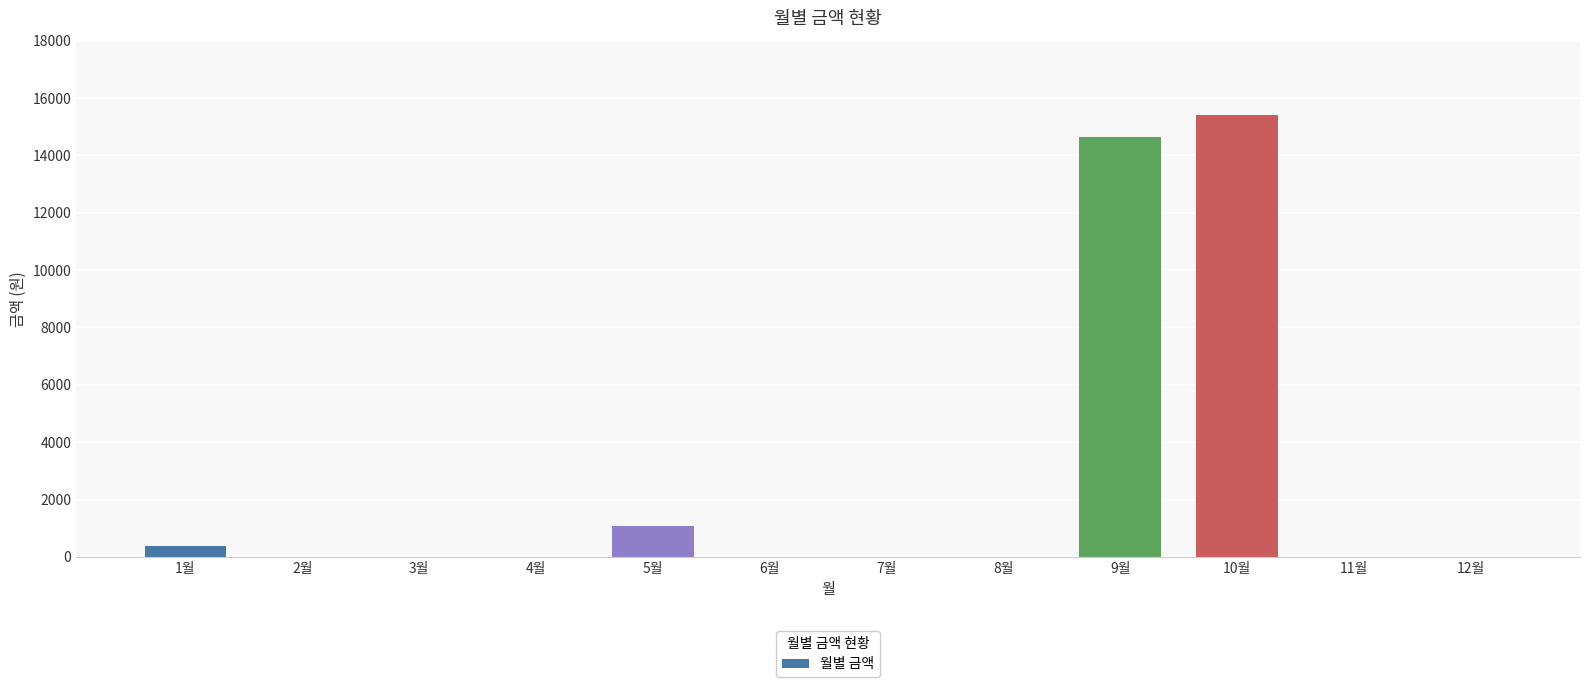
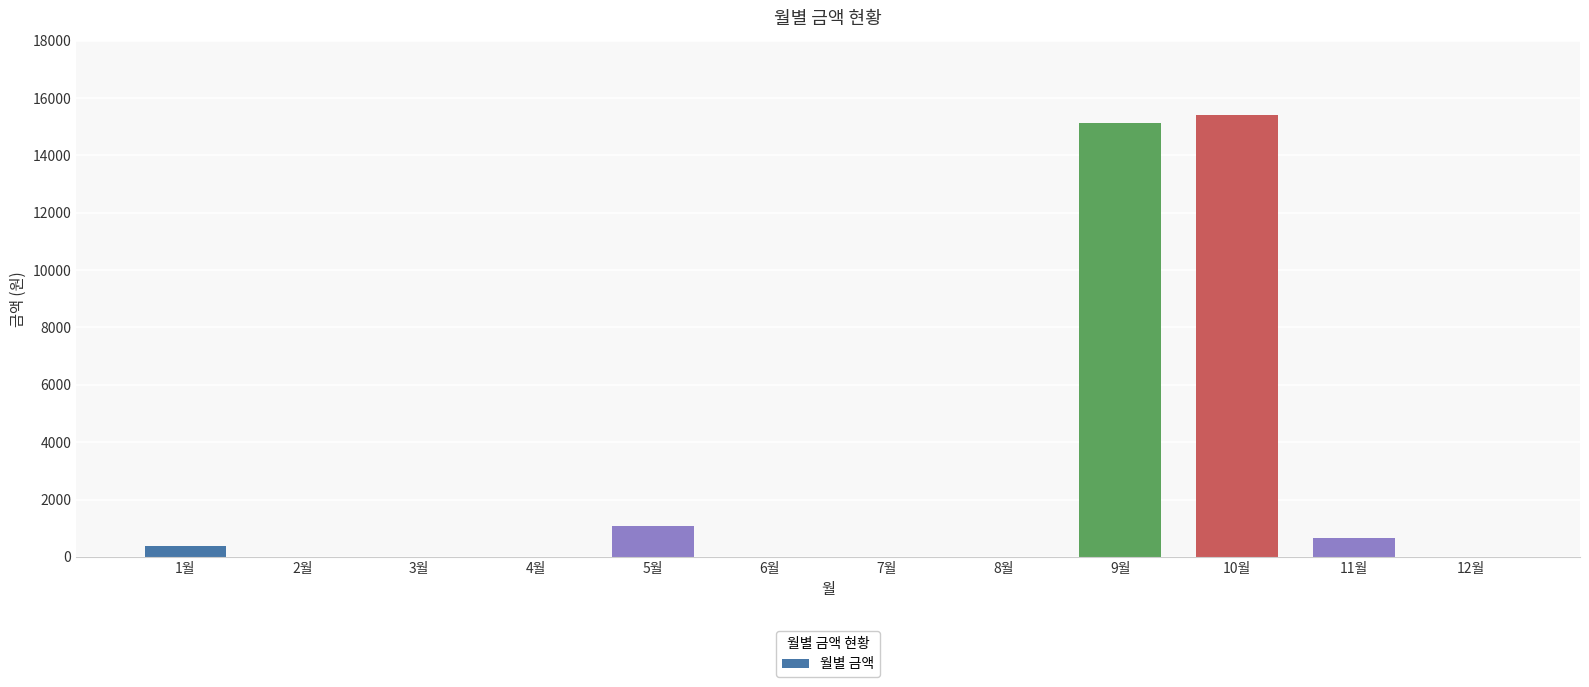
9월: 14600 -> 15100
11월: 0 -> 700
